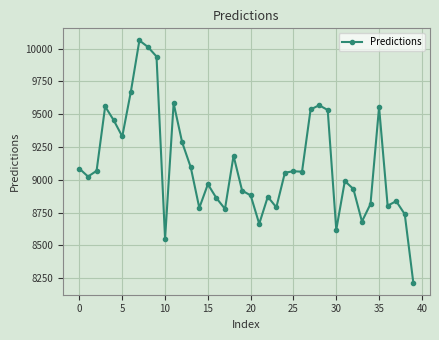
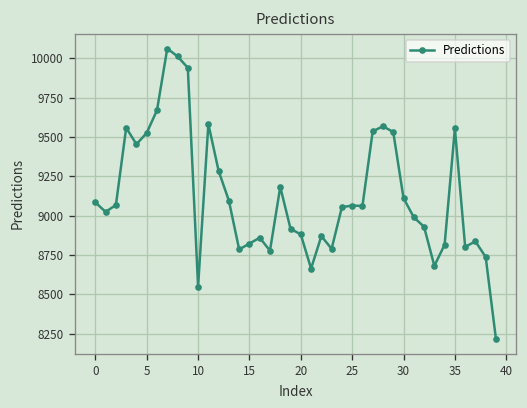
5: 9330 -> 9530
15: 8970 -> 8820
30: 8620 -> 9110
